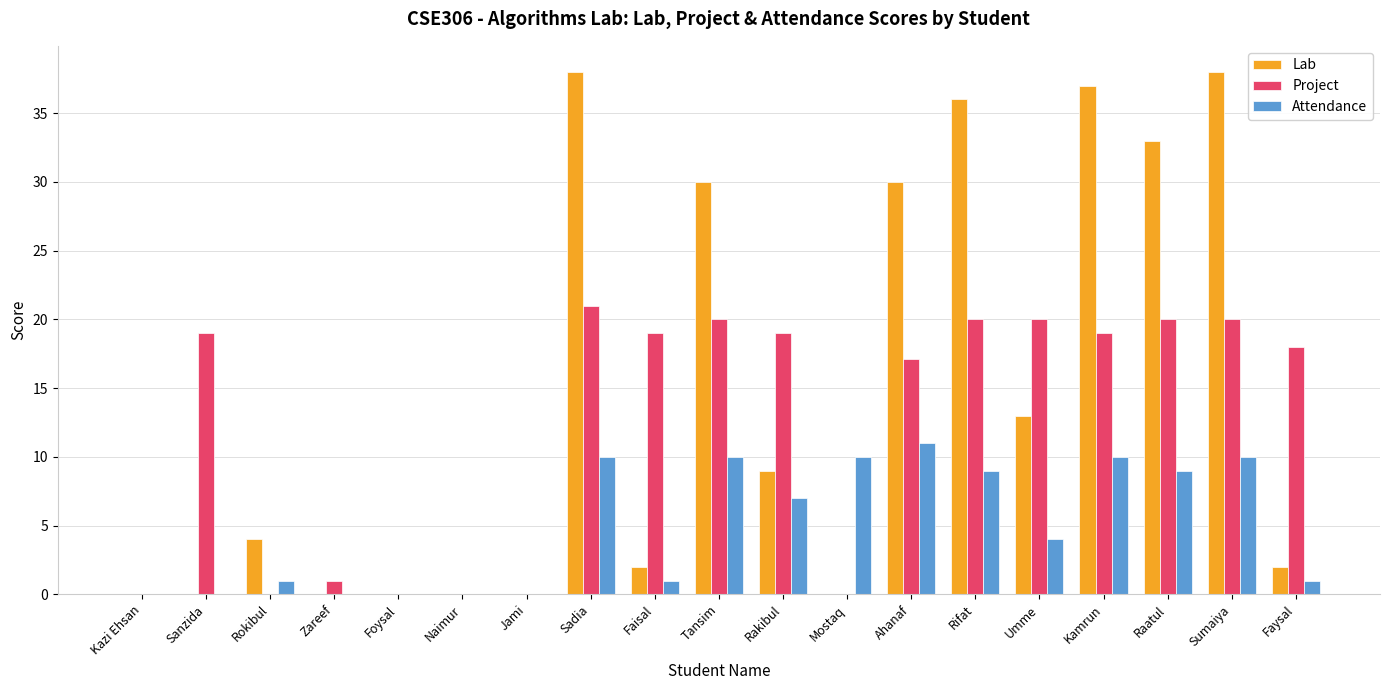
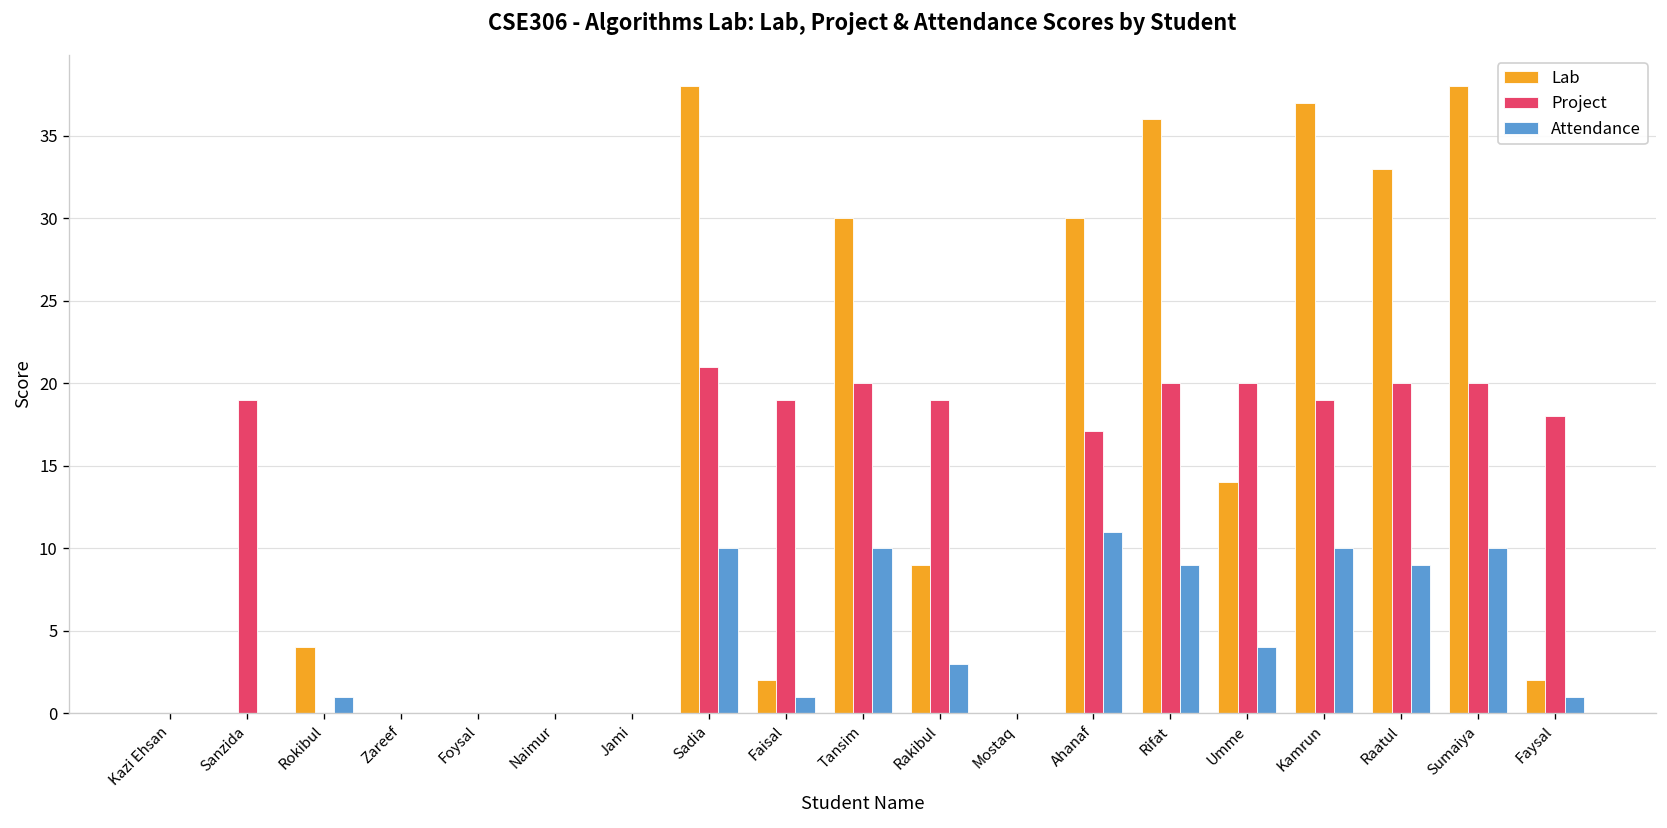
Project, Zareef: 1 -> 0
Attendance, Rakibul: 7 -> 3
Attendance, Mostaq: 10 -> 0
Lab, Umme: 13 -> 14
